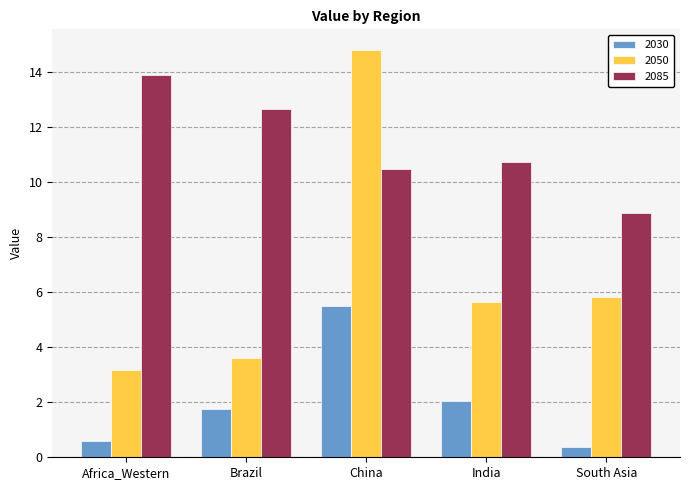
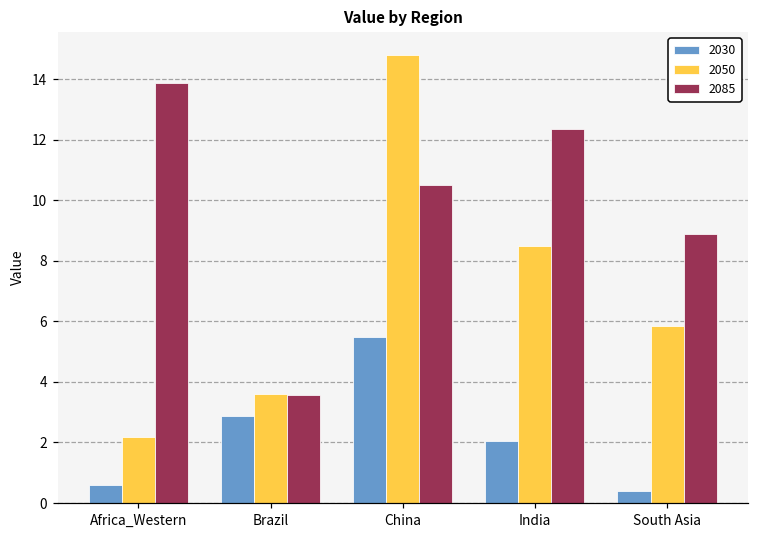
2050, Africa_Western: 3.2 -> 2.2
2030, Brazil: 1.7 -> 2.9
2085, Brazil: 12.6 -> 3.6
2050, India: 5.7 -> 8.5
2085, India: 10.7 -> 12.4
